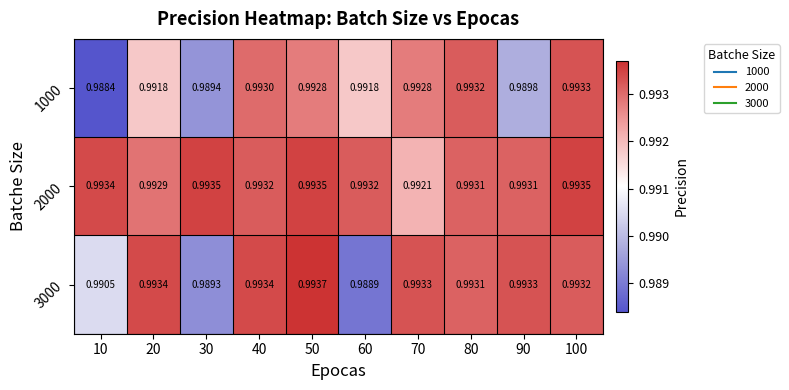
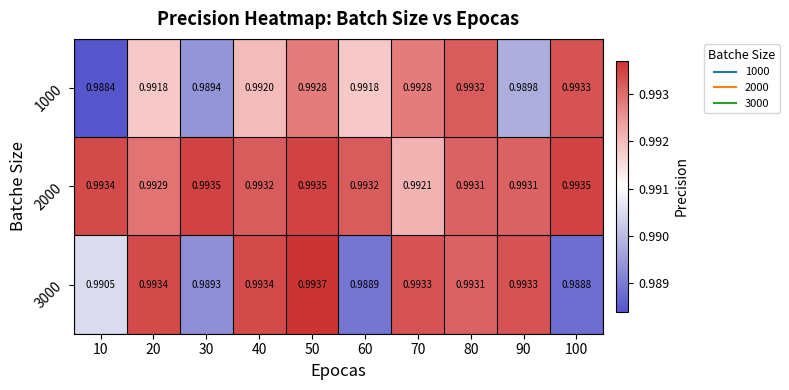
1000, 40: 0.9930 -> 0.9920
3000, 100: 0.9932 -> 0.9888
